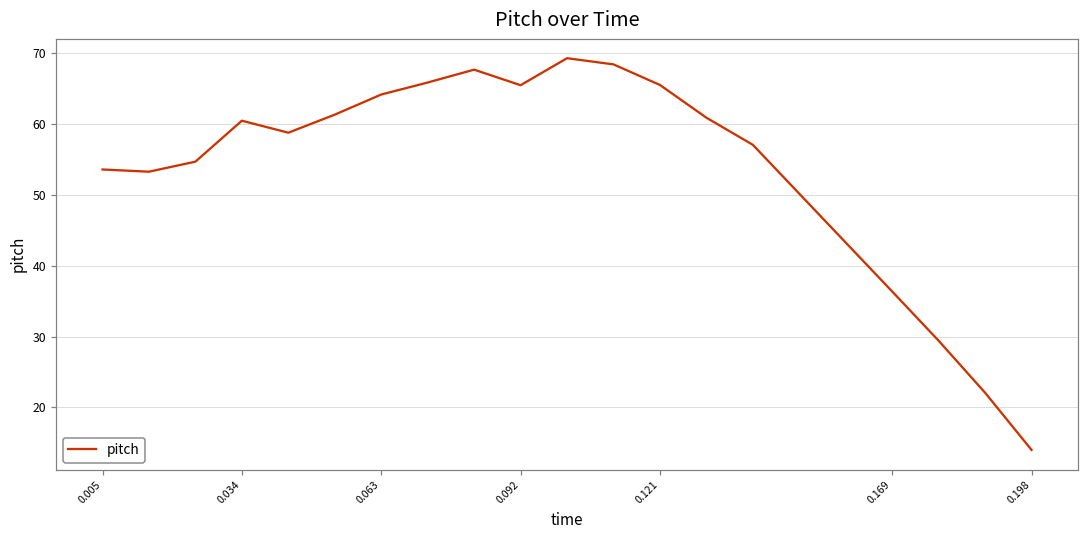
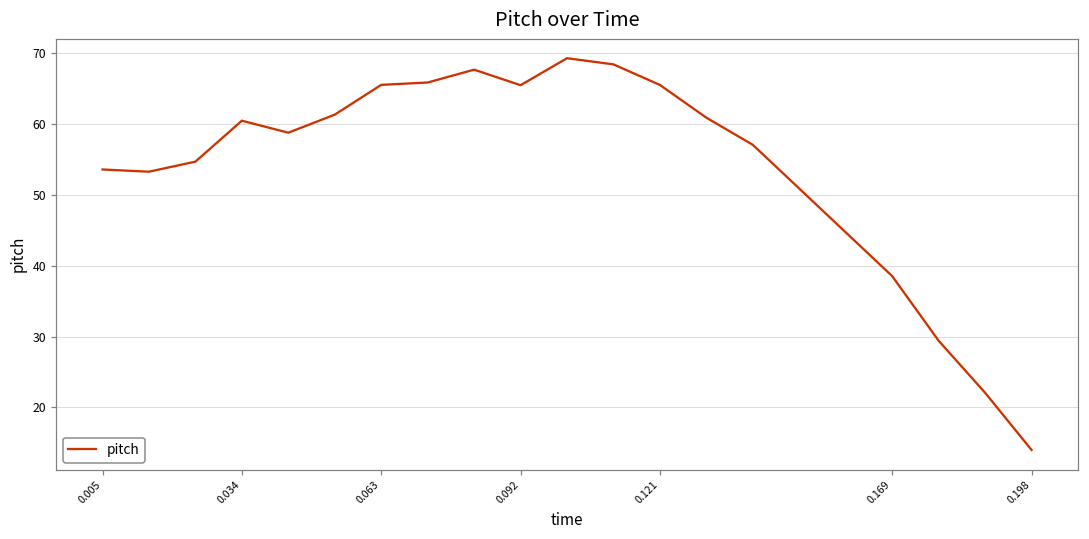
0.063: 64 -> 66
0.169: 36 -> 39
